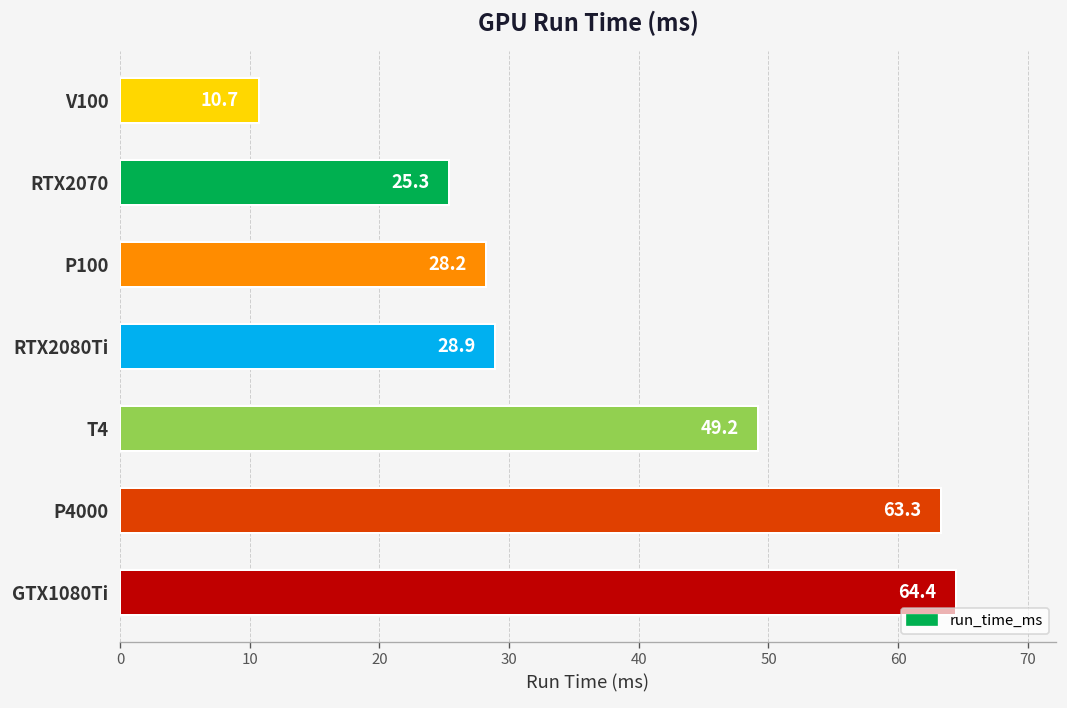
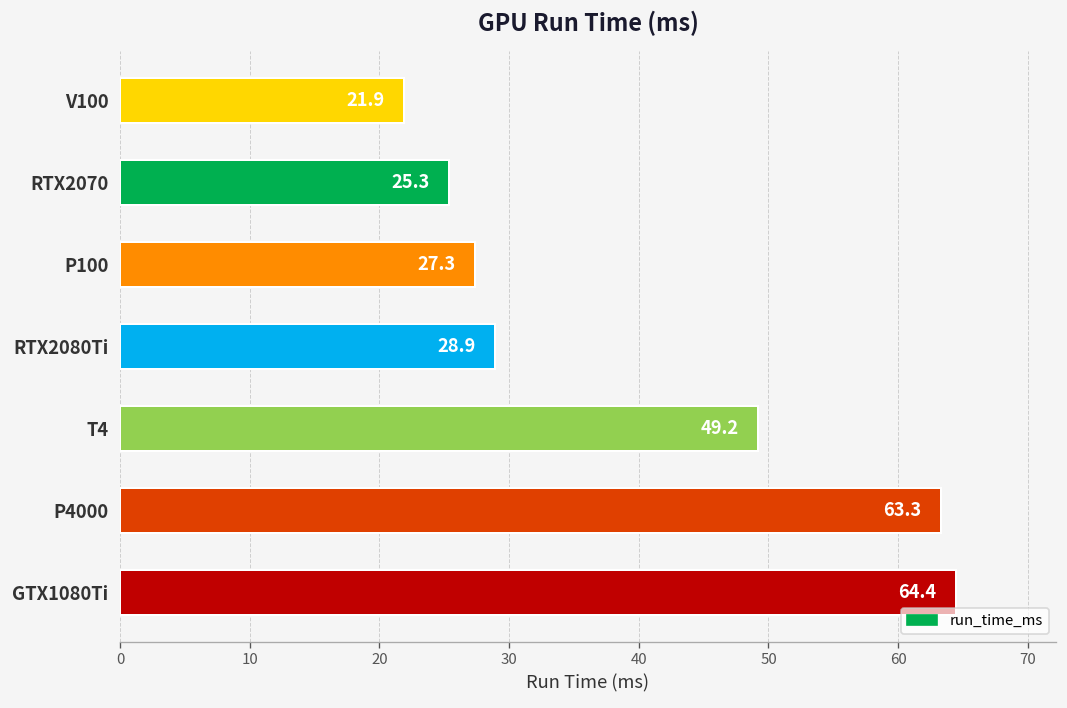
V100: 10.7 -> 21.9
P100: 28.2 -> 27.3
